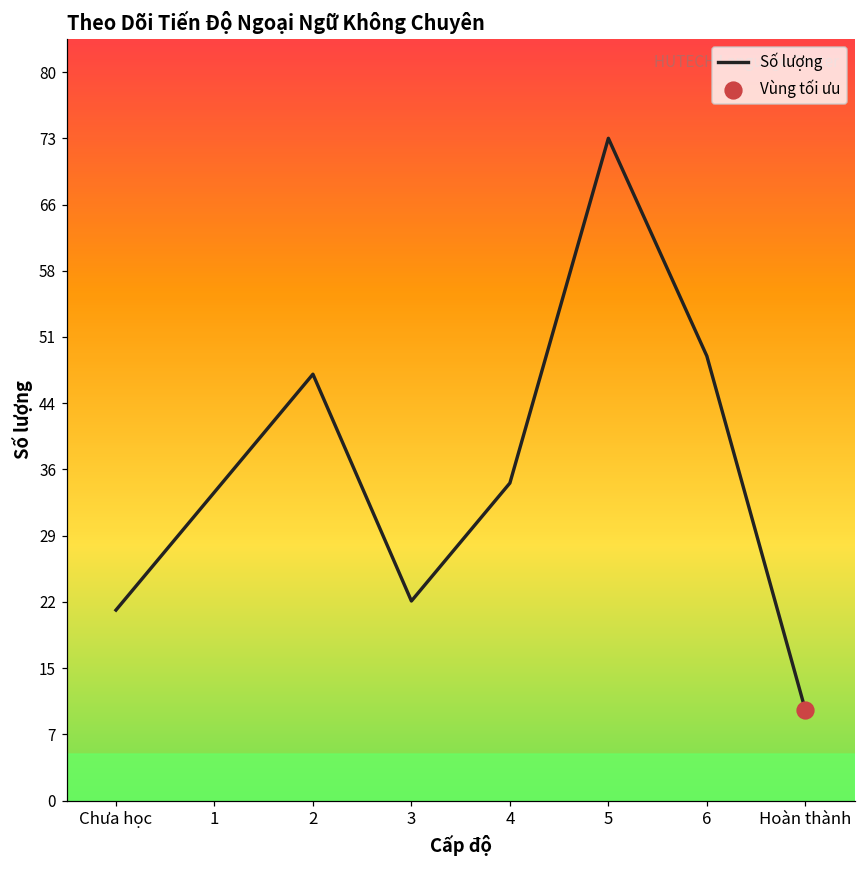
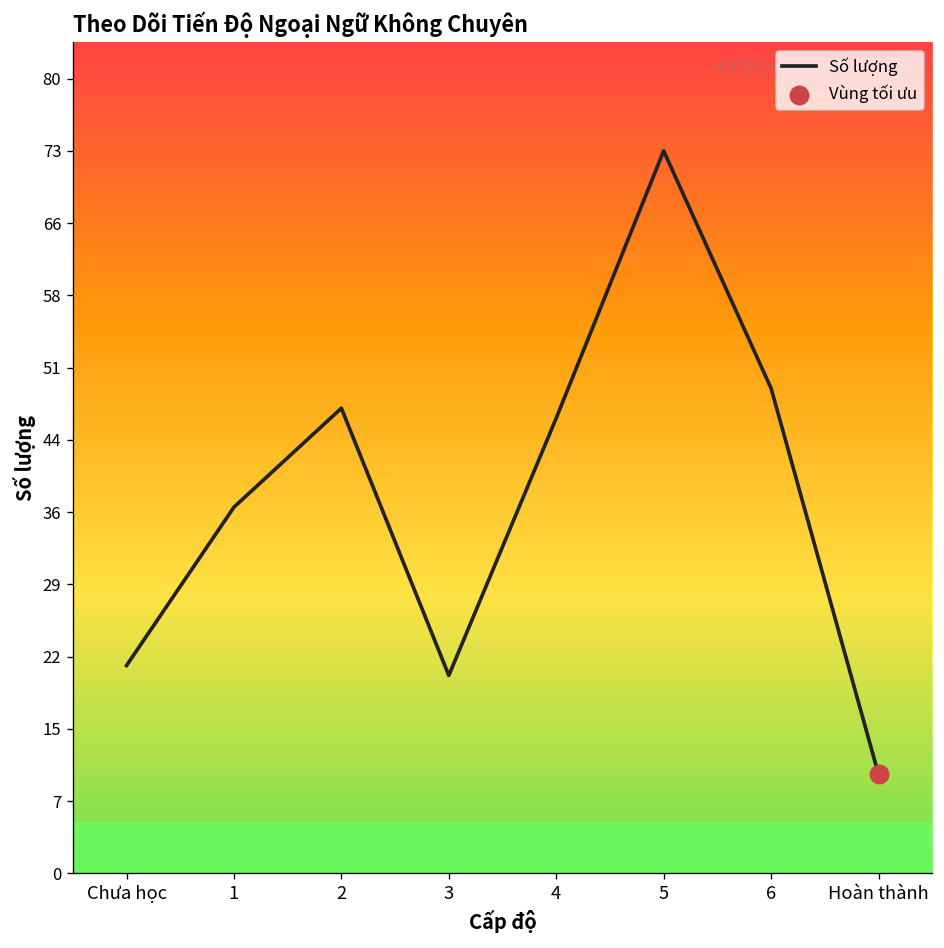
Số lượng, 1: 34 -> 37
Số lượng, 3: 22 -> 20
Số lượng, 4: 35 -> 46
